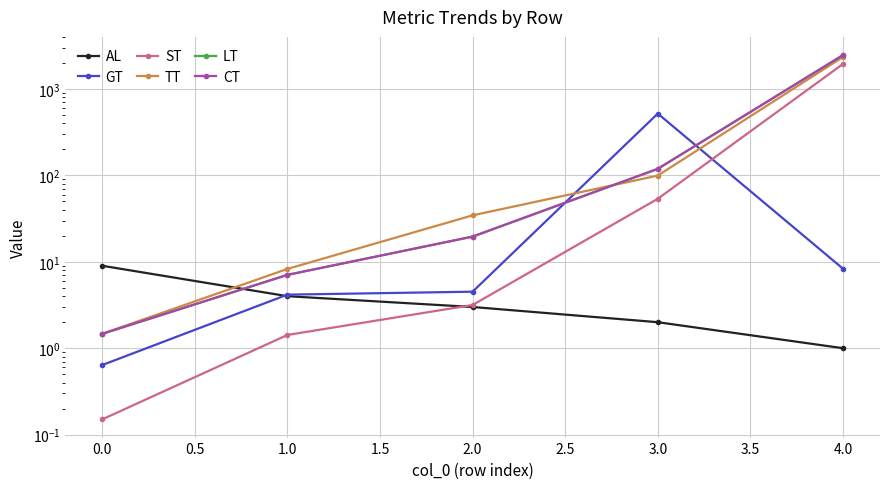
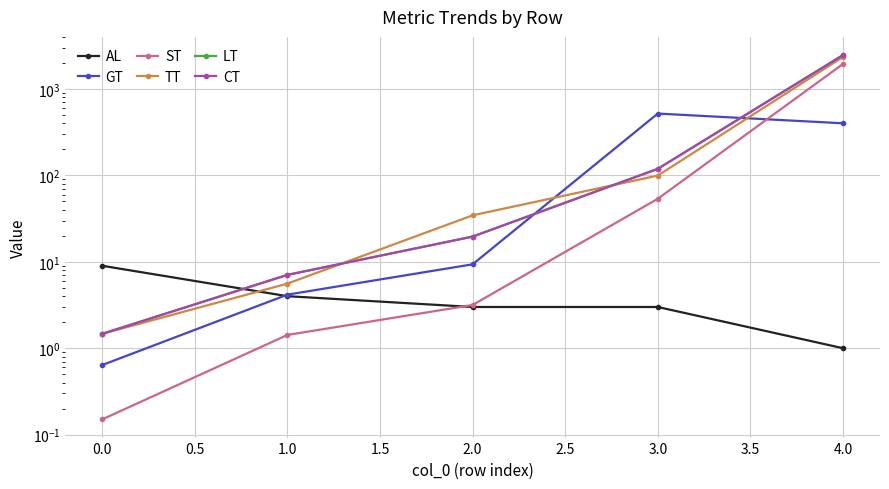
TT, 1.0: 8 -> 6
GT, 2.0: 5 -> 9
AL, 3.0: 2 -> 3
GT, 4.0: 8 -> 400
